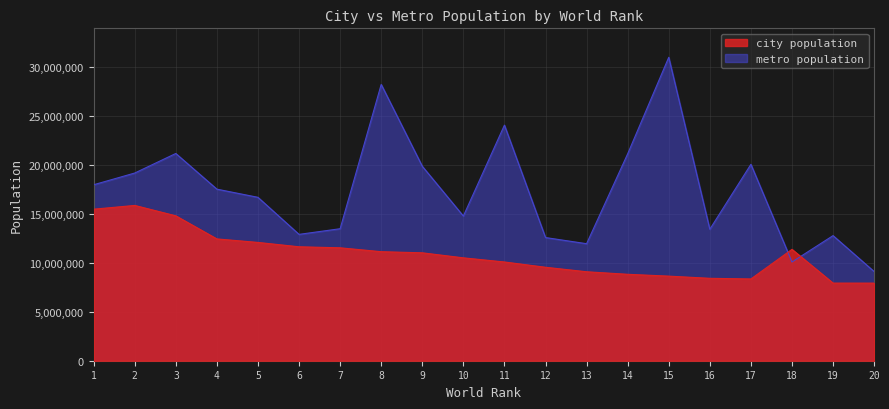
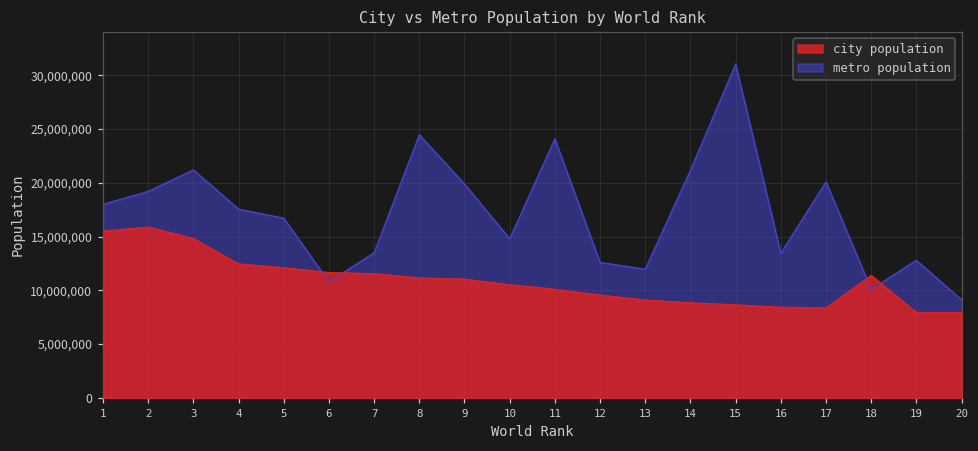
metro population, 6: 13,000,000 -> 11,000,000
metro population, 8: 28,000,000 -> 24,000,000
